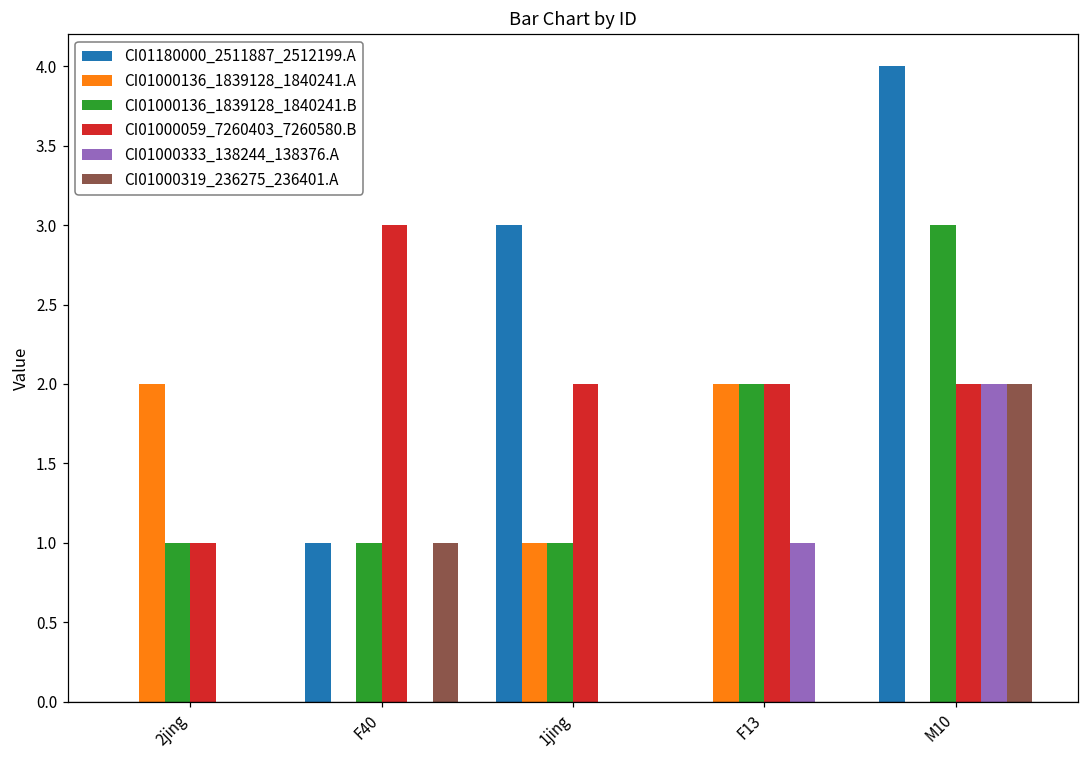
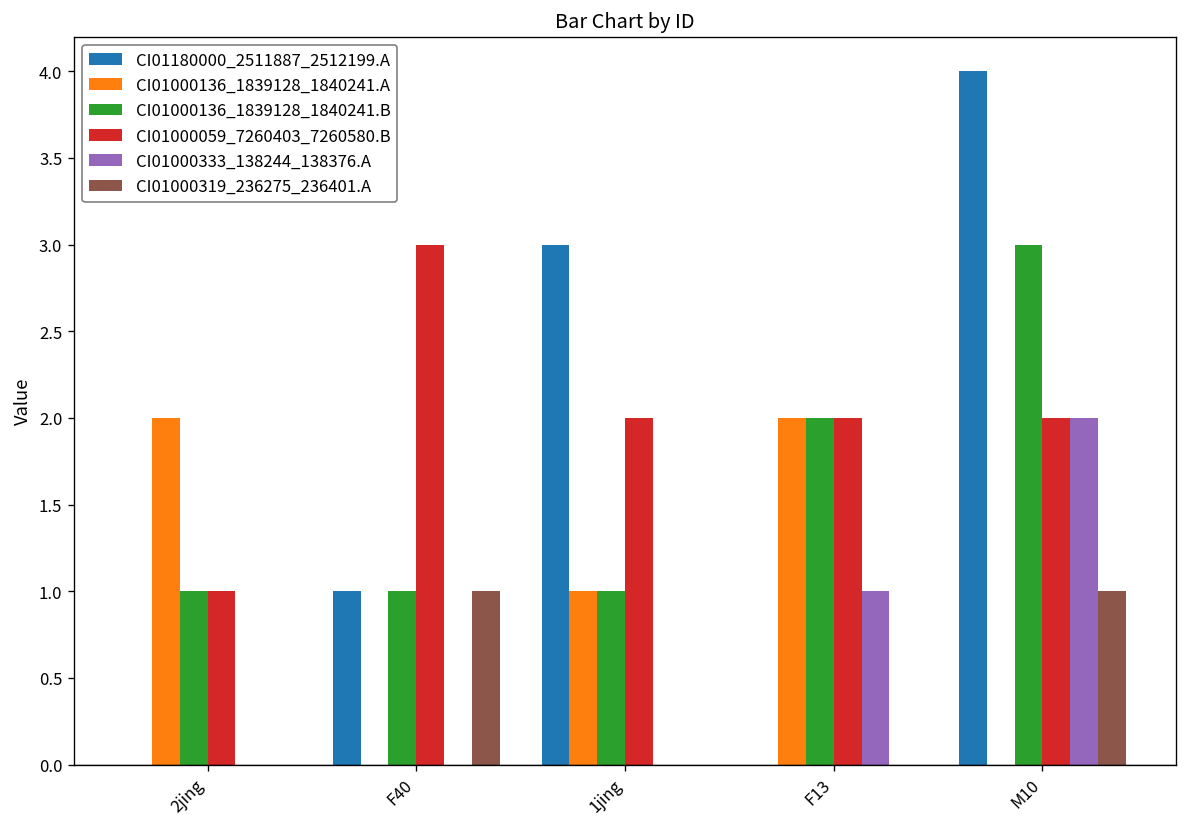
CI01000319_236275_236401.A, M10: 2 -> 1
